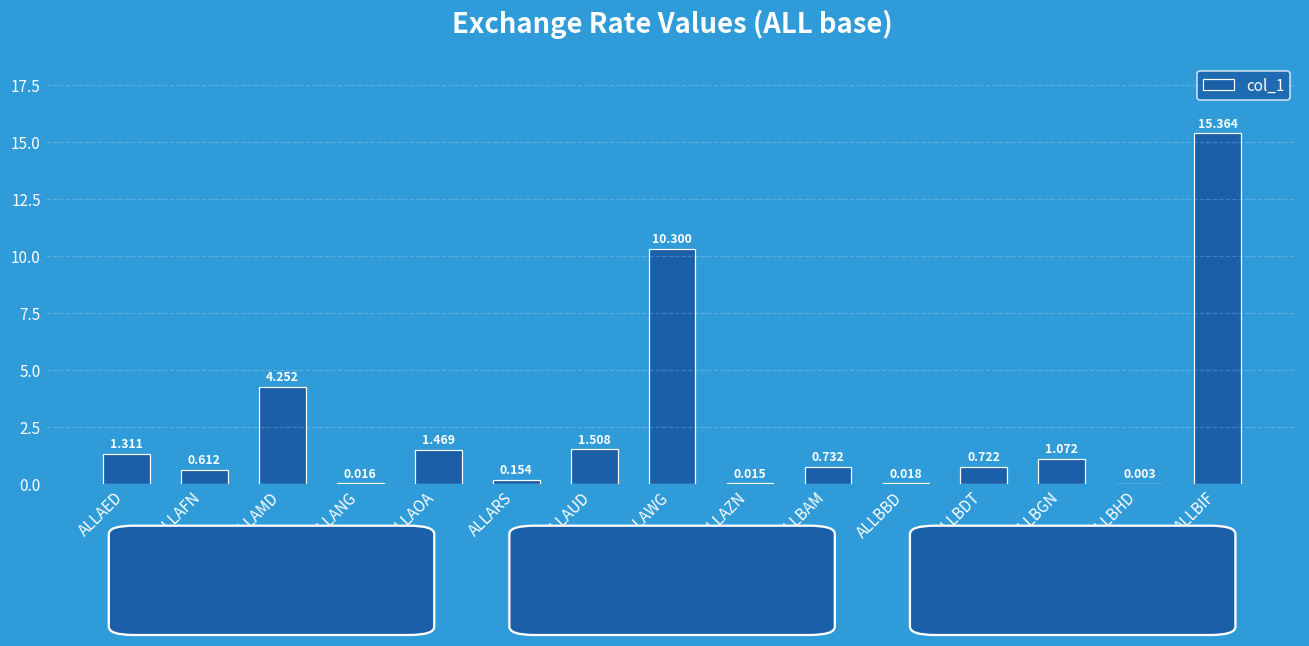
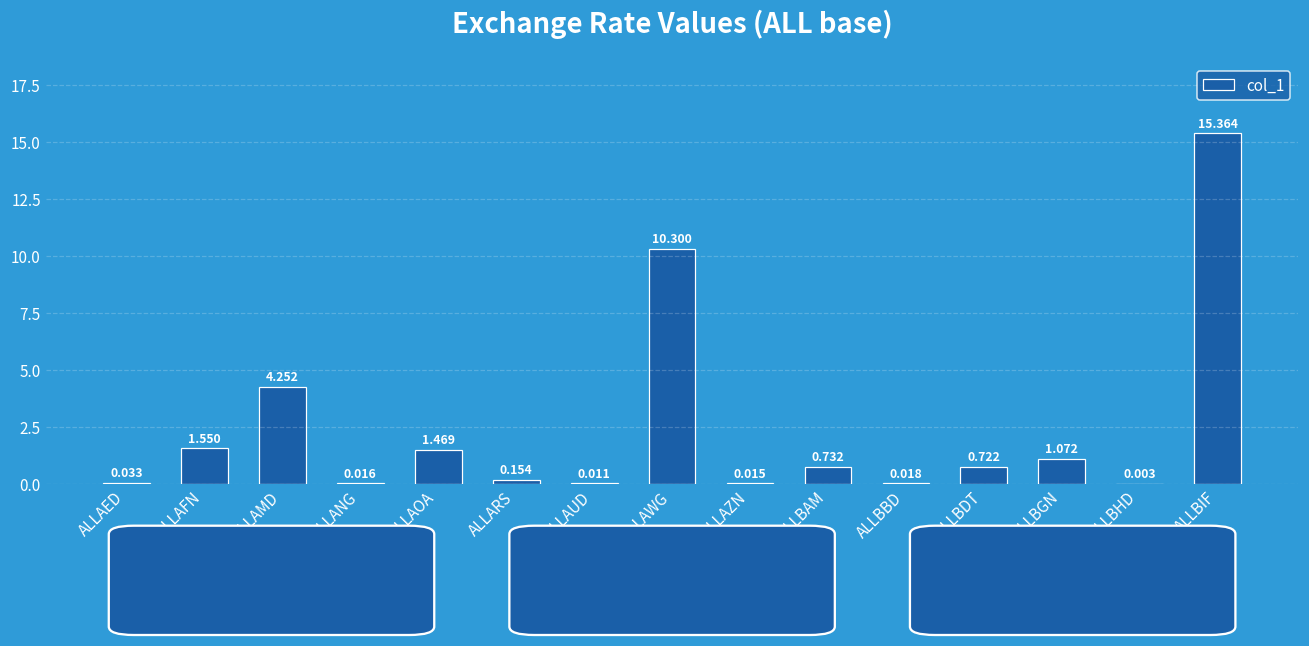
ALLAED: 1.311 -> 0.033
ALLAFN: 0.612 -> 1.550
ALLAUD: 1.508 -> 0.011
